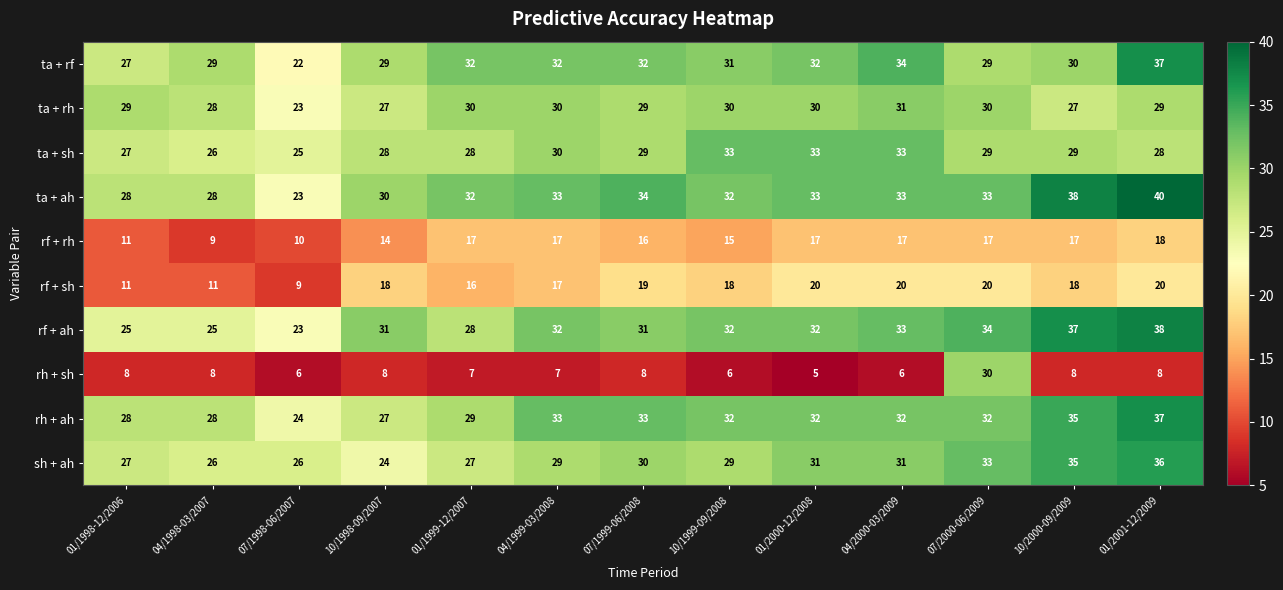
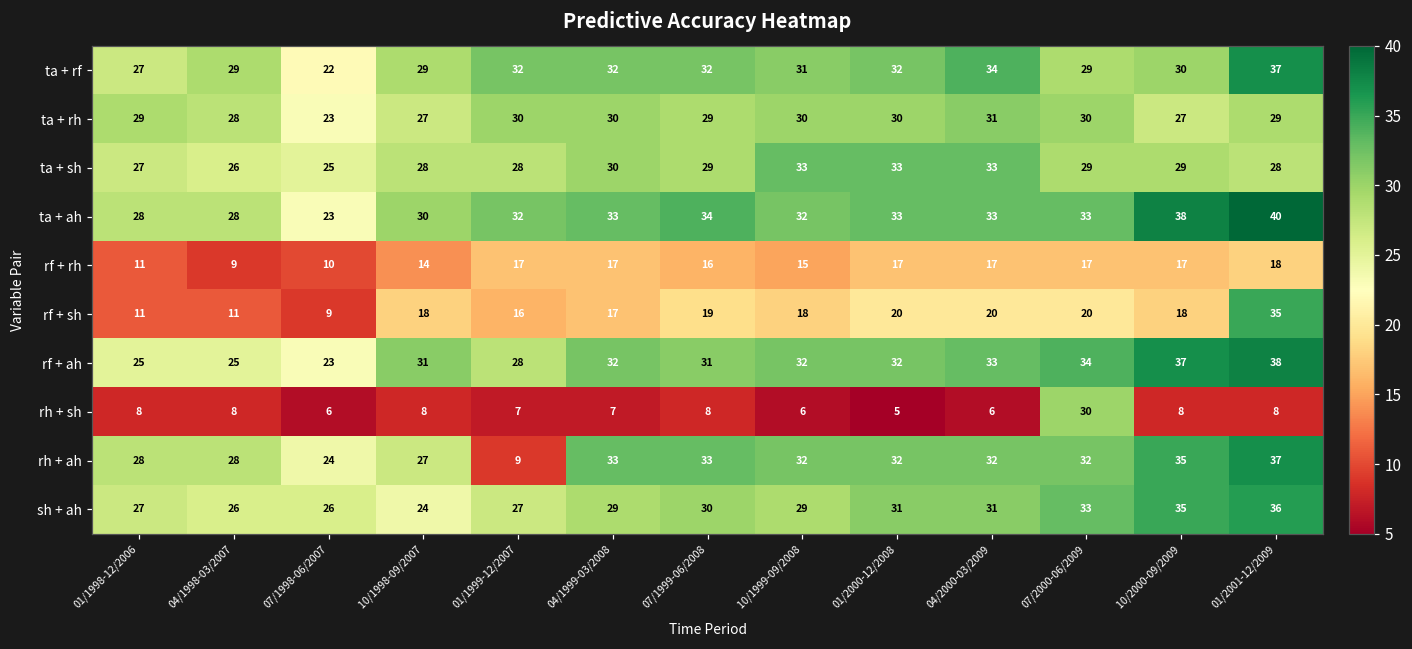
rf + sh, 01/2001-12/2009: 20 -> 35
rh + ah, 01/1999-12/2007: 29 -> 9
